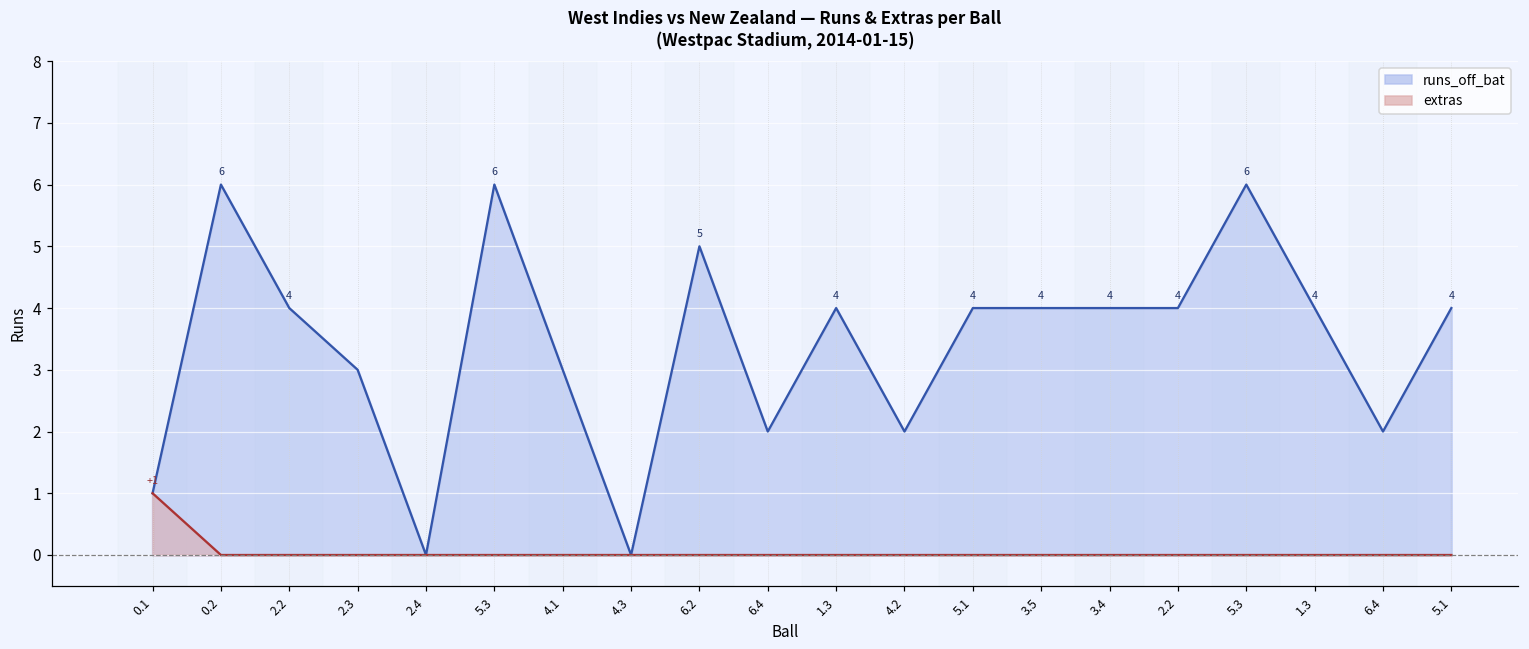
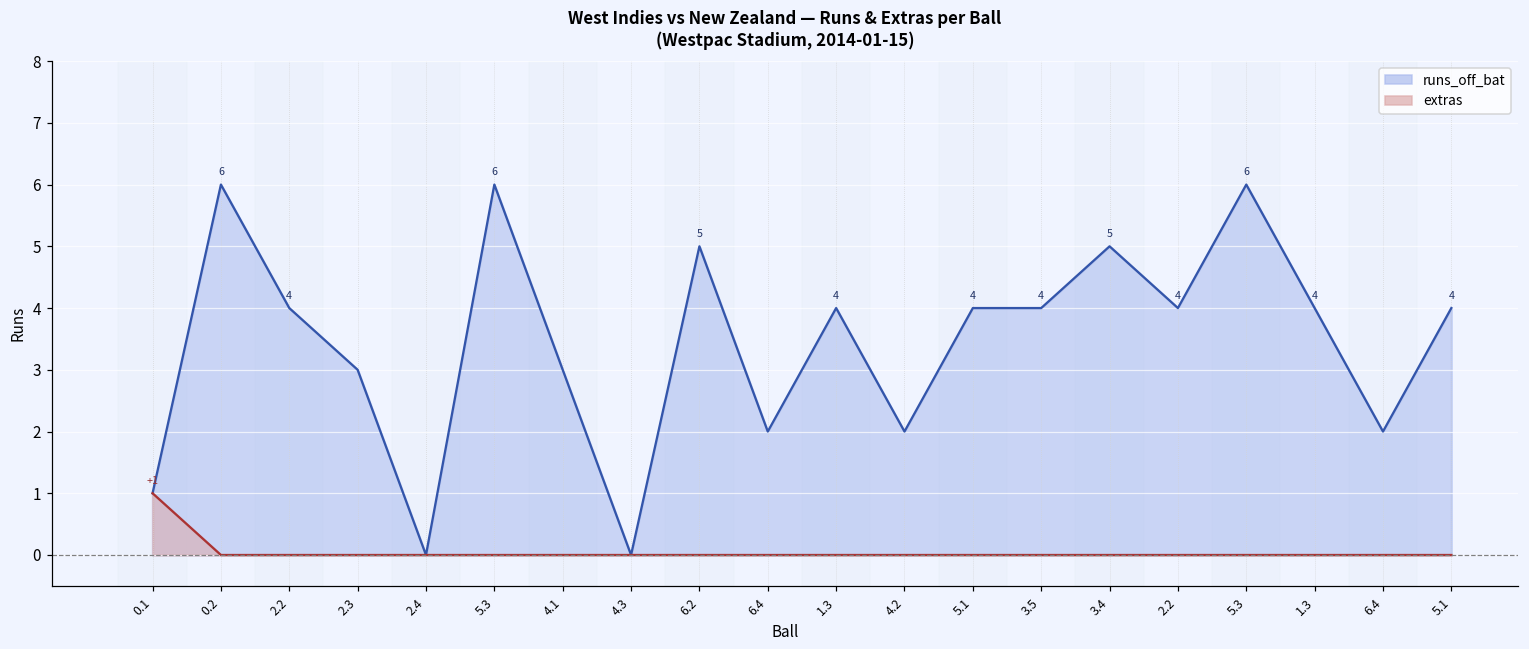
runs_off_bat, 3.4: 4 -> 5
